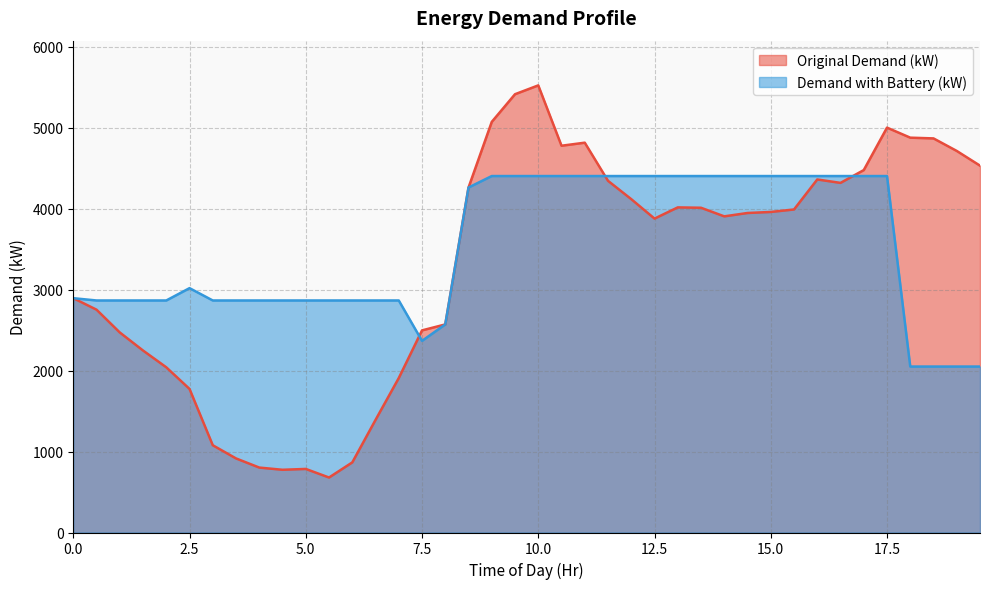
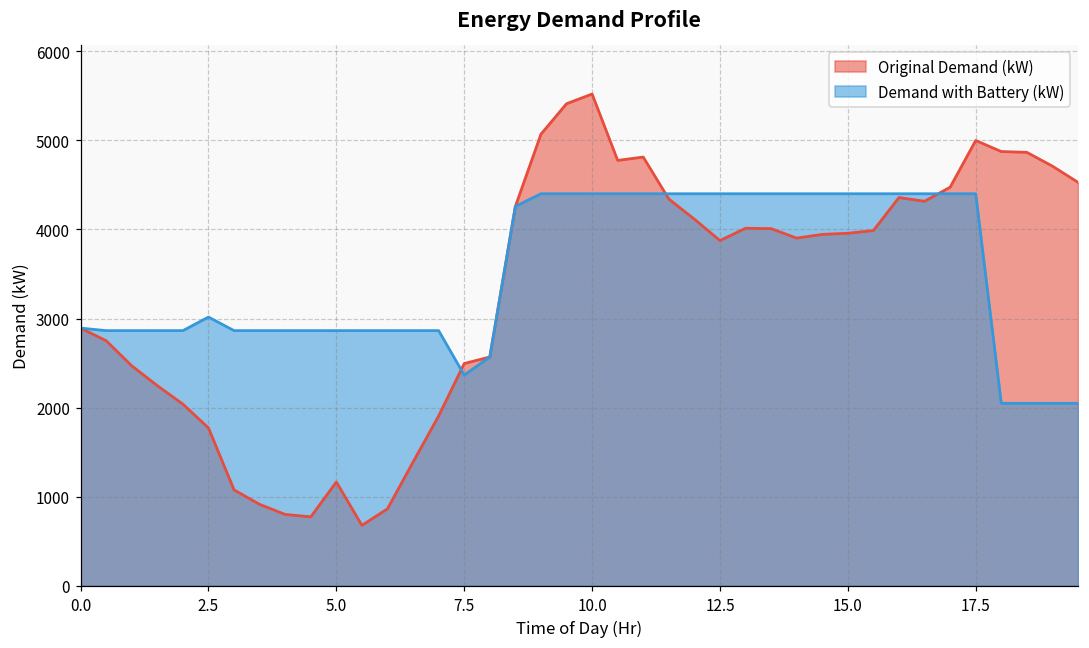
Original Demand (kW), 5.0: 800 -> 1200
